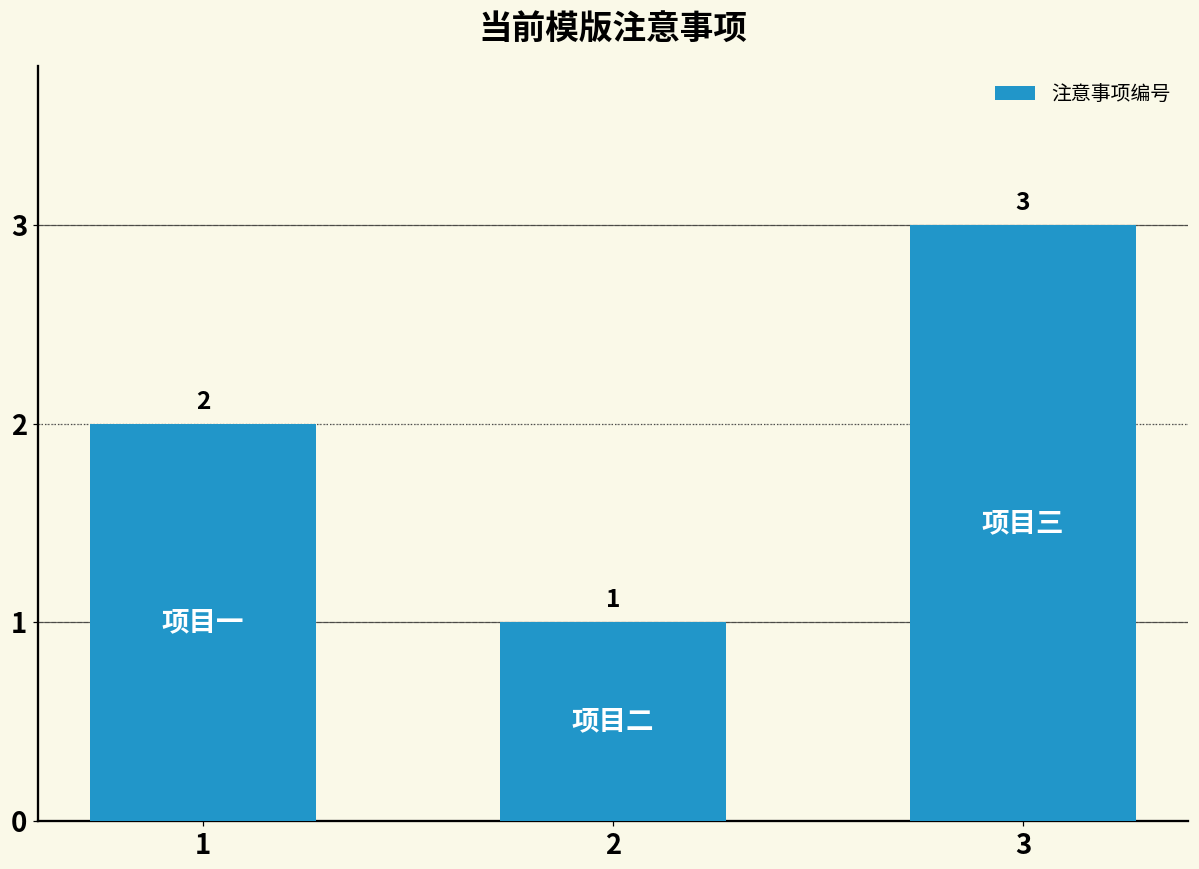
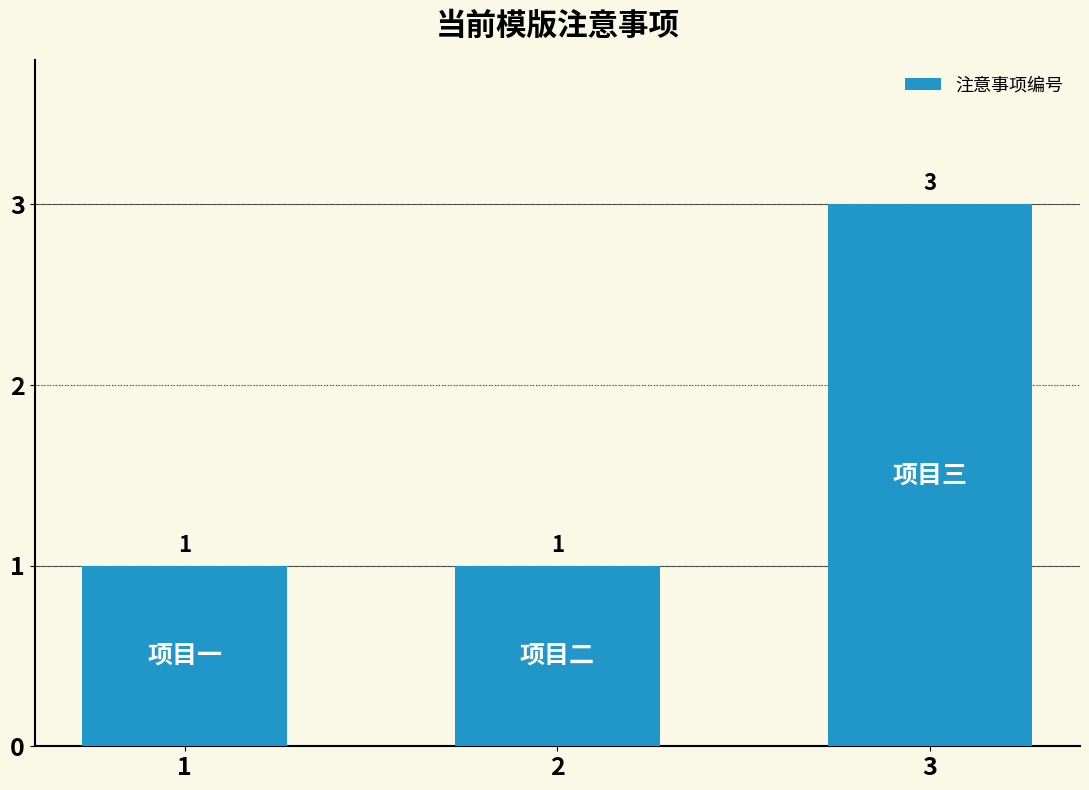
1: 2 -> 1
